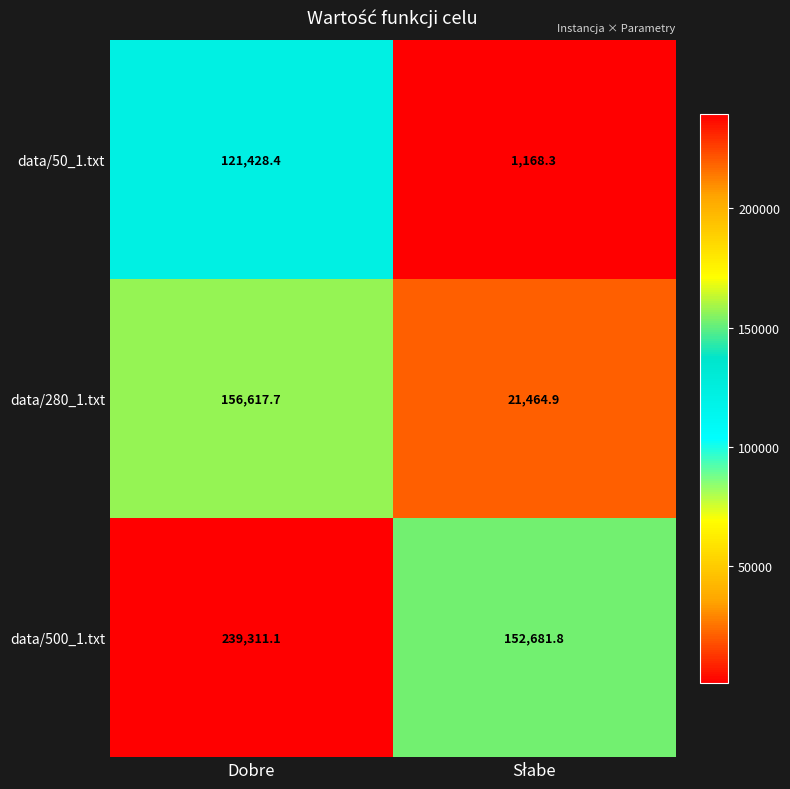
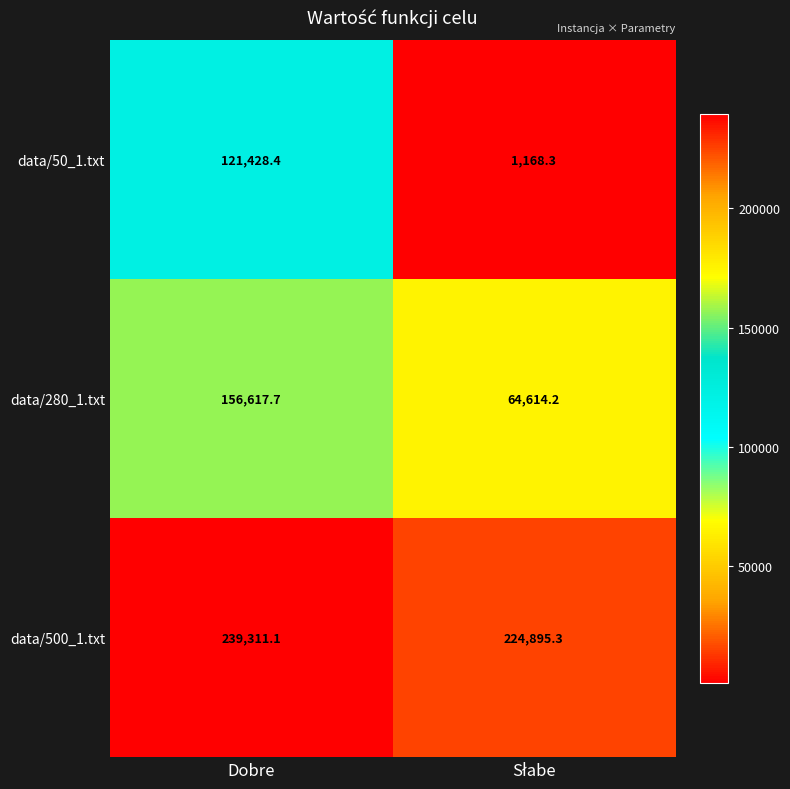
data/280_1.txt, Słabe: 21,464.9 -> 64,614.2
data/500_1.txt, Słabe: 152,681.8 -> 224,895.3
